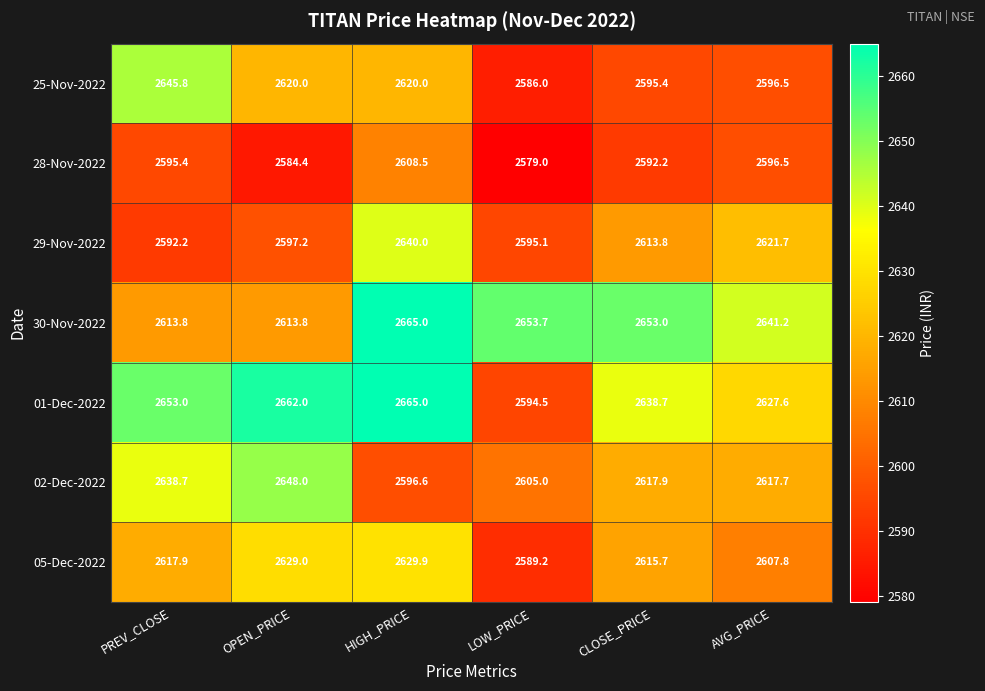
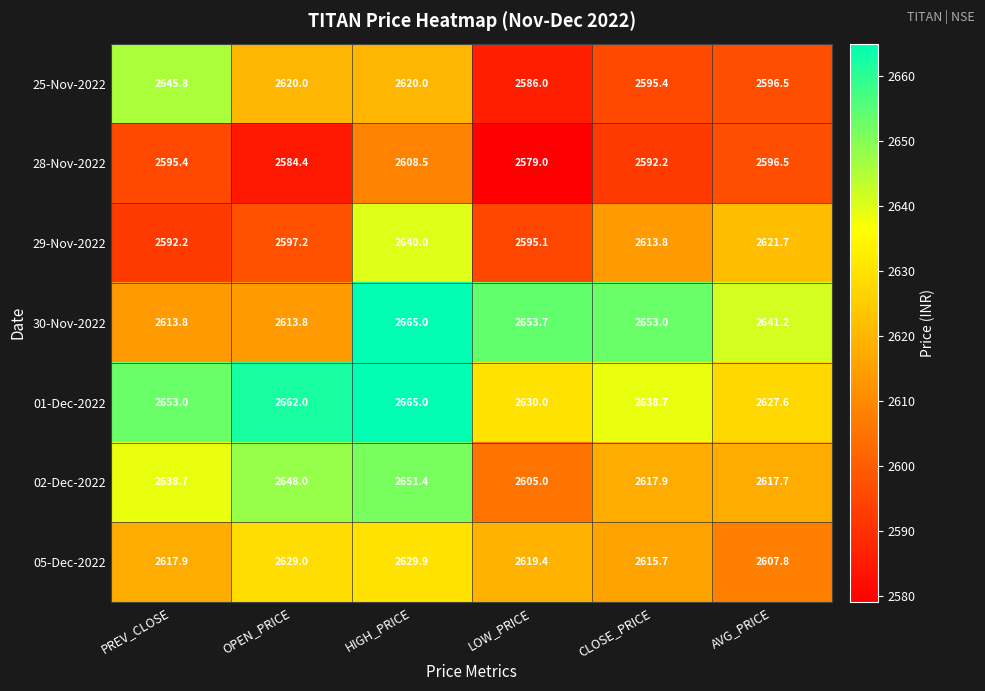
01-Dec-2022, LOW_PRICE: 2594.5 -> 2630.0
02-Dec-2022, HIGH_PRICE: 2596.6 -> 2651.4
05-Dec-2022, LOW_PRICE: 2589.2 -> 2619.4
